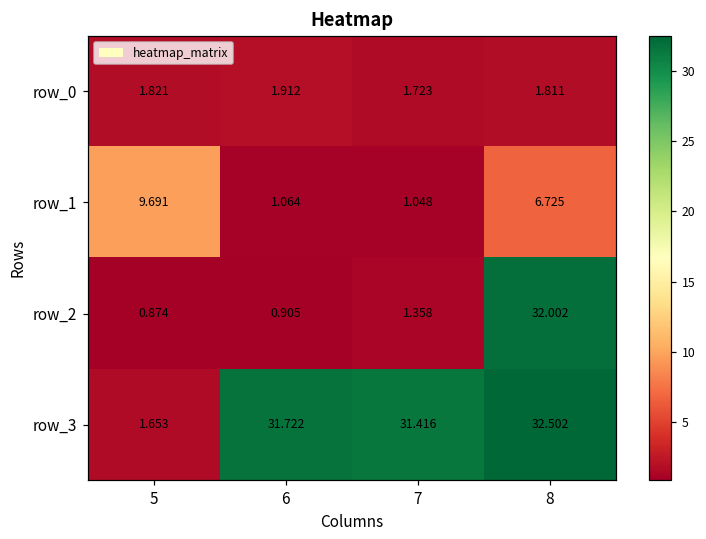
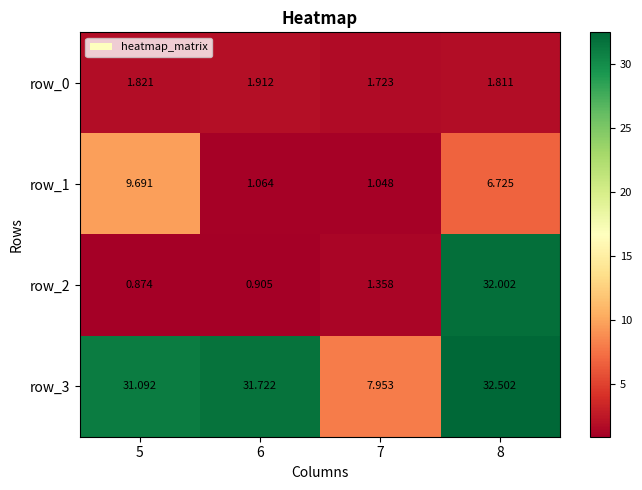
row_3, 5: 1.653 -> 31.092
row_3, 7: 31.416 -> 7.953
